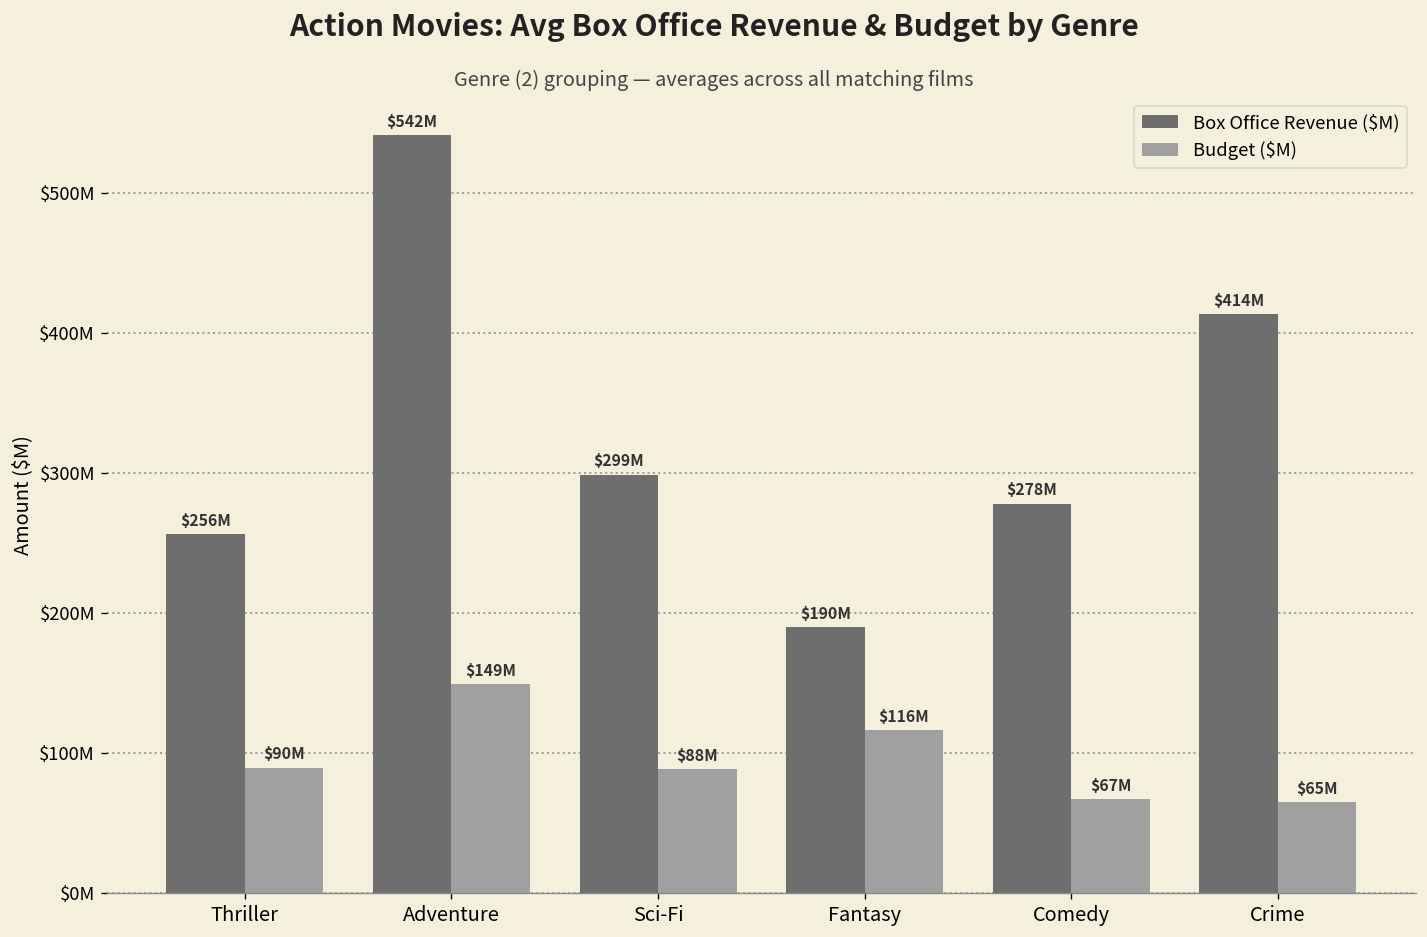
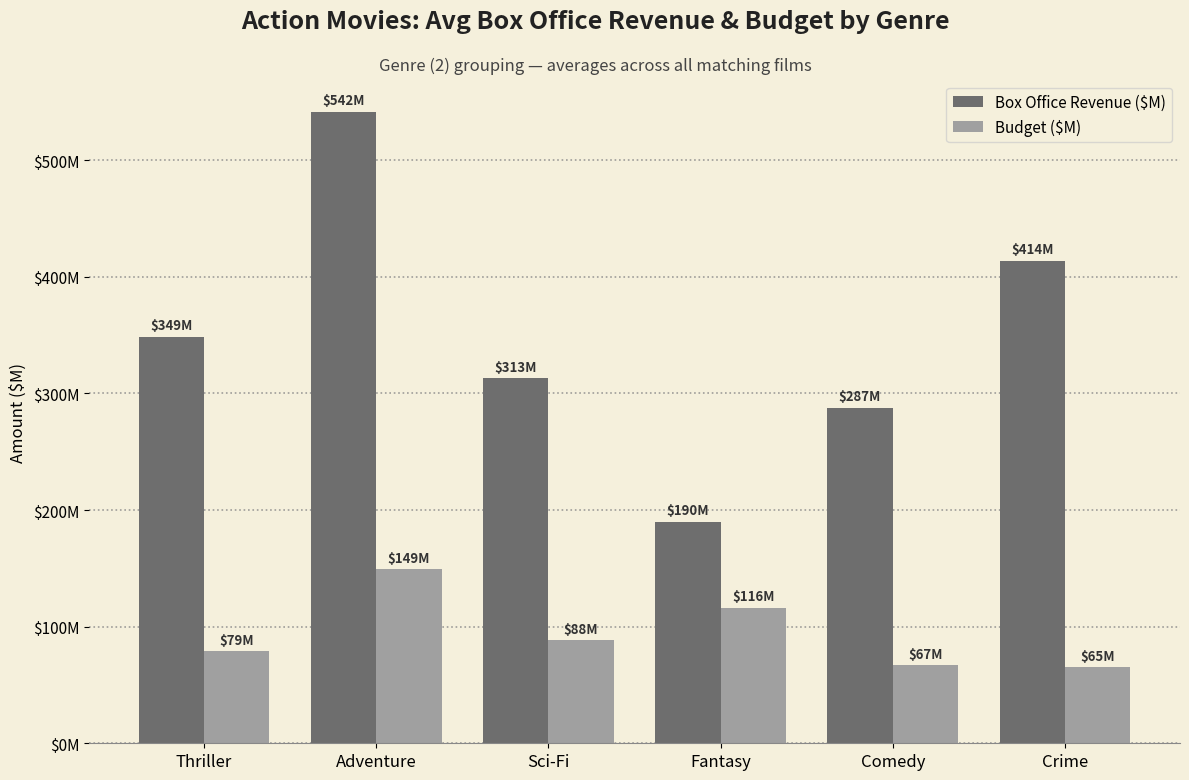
Box Office Revenue ($M), Thriller: $256M -> $349M
Budget ($M), Thriller: $90M -> $79M
Box Office Revenue ($M), Sci-Fi: $299M -> $313M
Box Office Revenue ($M), Comedy: $278M -> $287M
